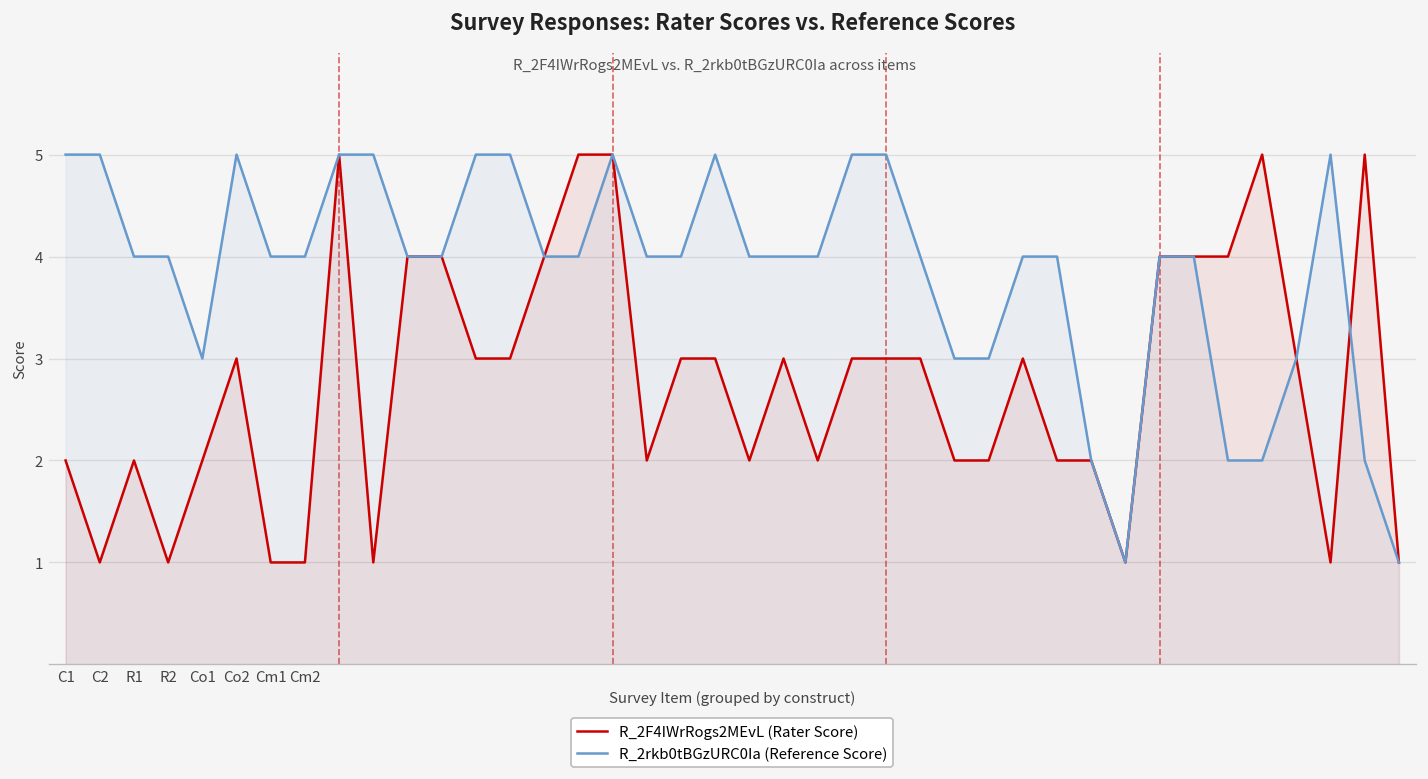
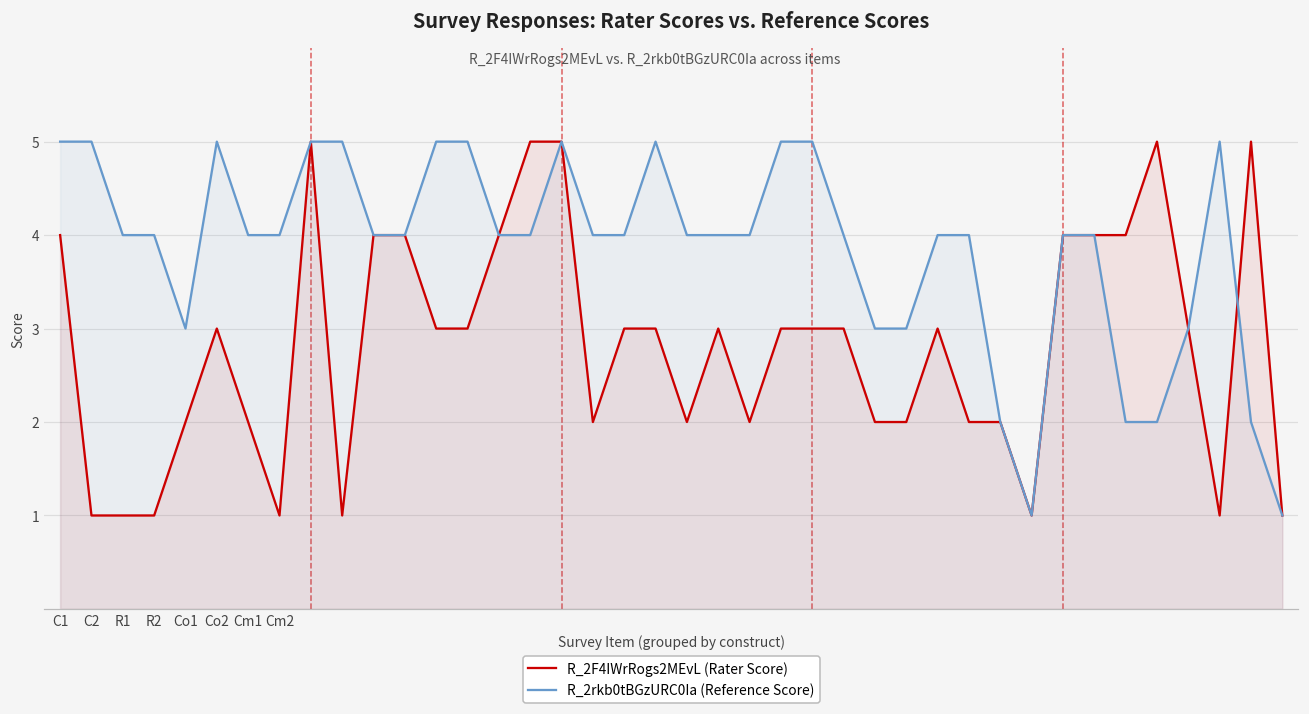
R_2F4IWrRogs2MEvL (Rater Score), C1: 2 -> 4
R_2F4IWrRogs2MEvL (Rater Score), R1: 2 -> 1
R_2F4IWrRogs2MEvL (Rater Score), Cm1: 1 -> 2
